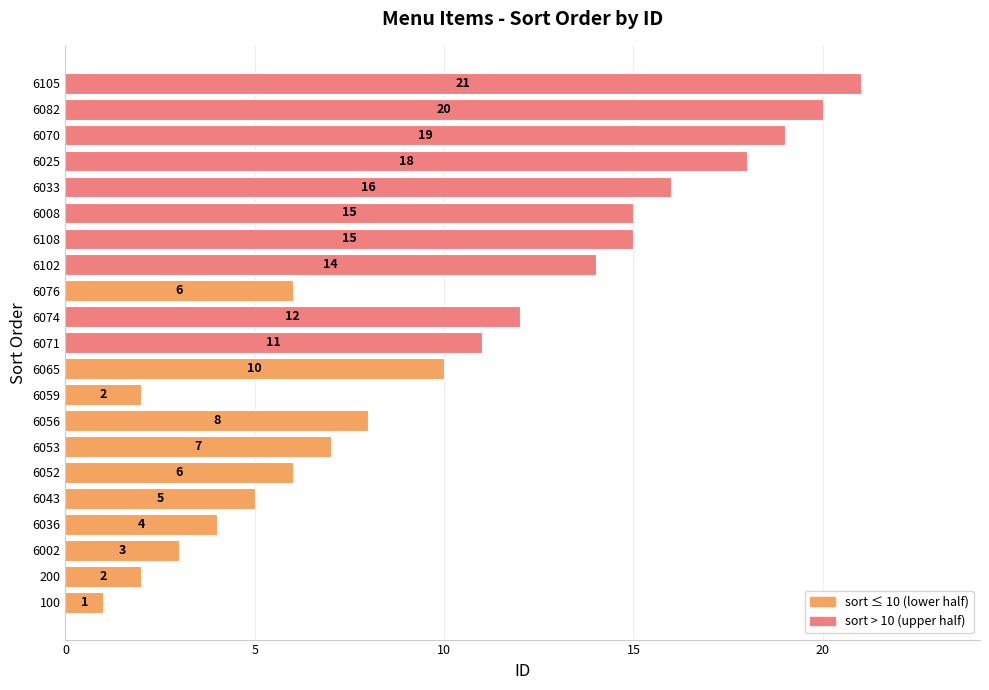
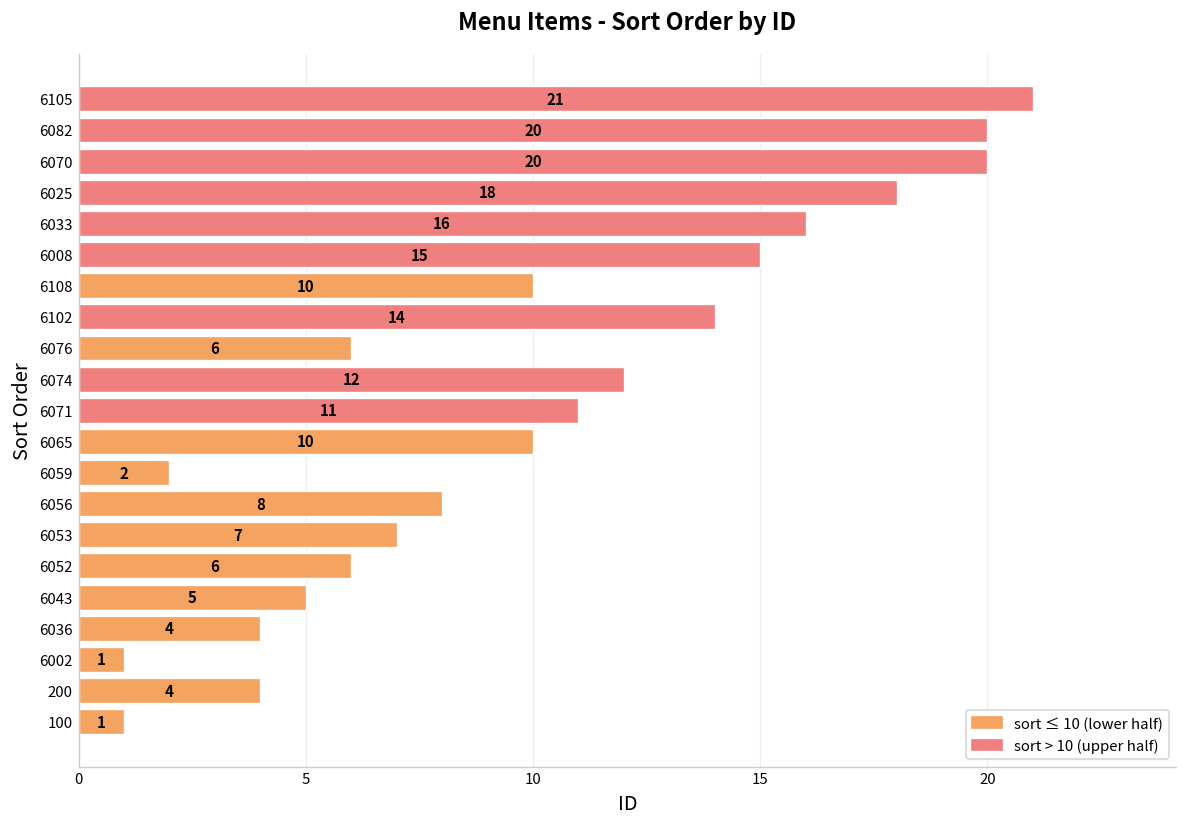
6070: 19 -> 20
6108: 15 -> 10
6002: 3 -> 1
200: 2 -> 4
